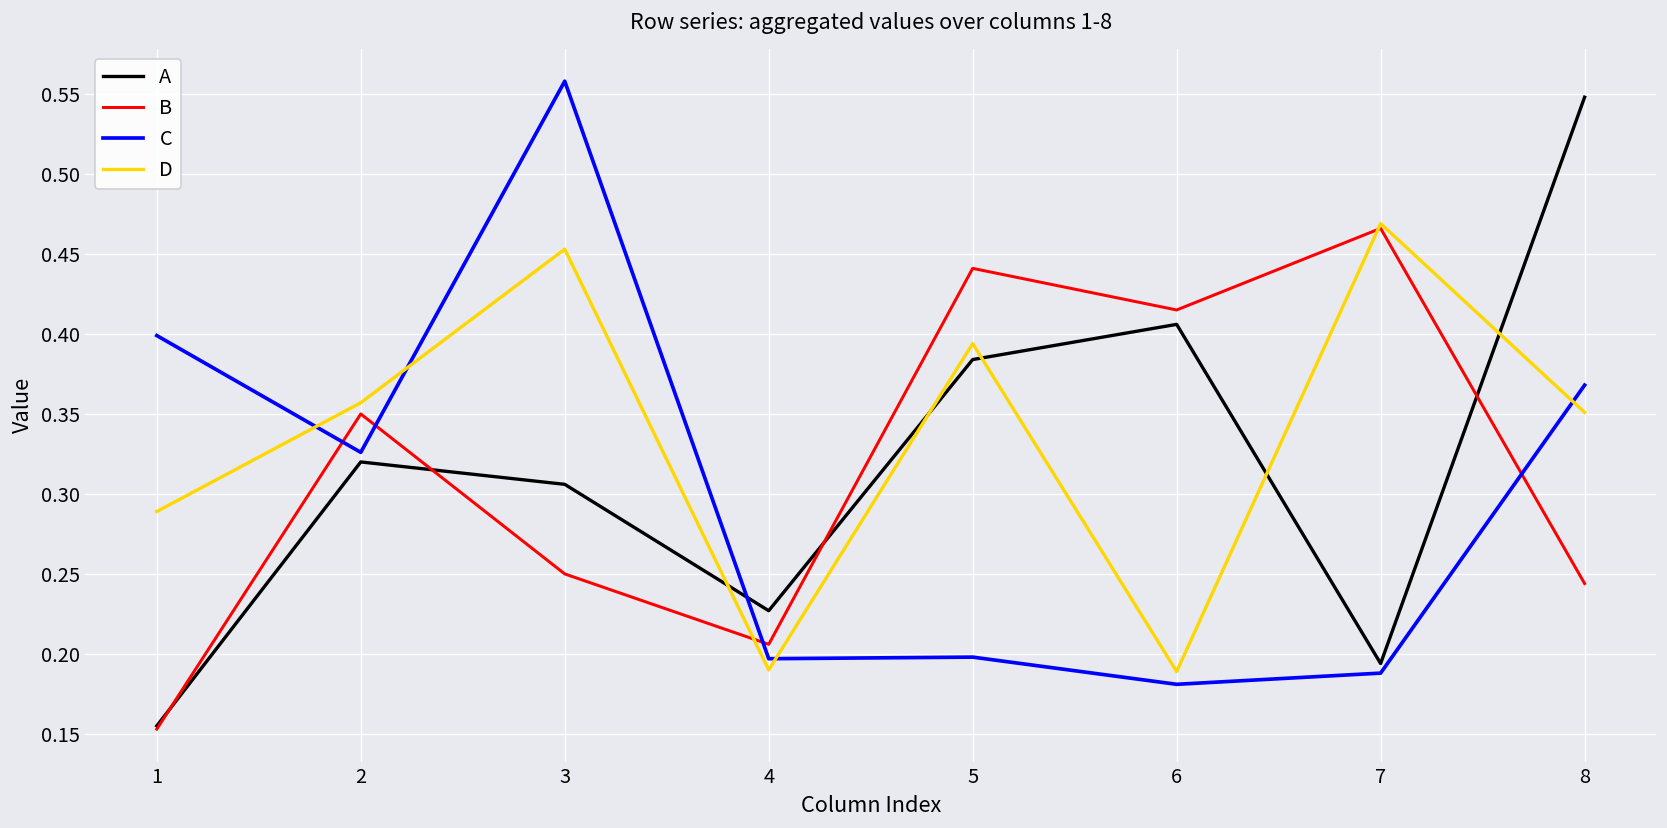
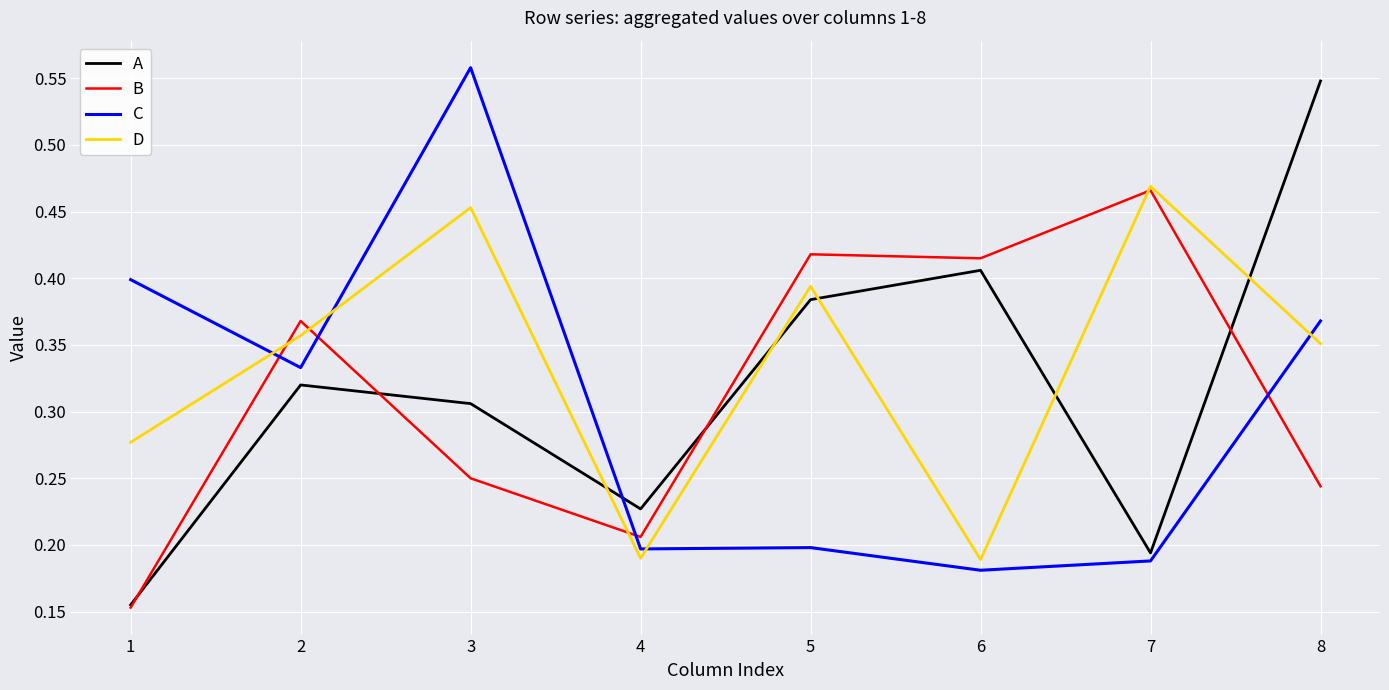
D, 1: 0.289 -> 0.277
B, 2: 0.350 -> 0.368
C, 2: 0.326 -> 0.333
B, 5: 0.441 -> 0.418
